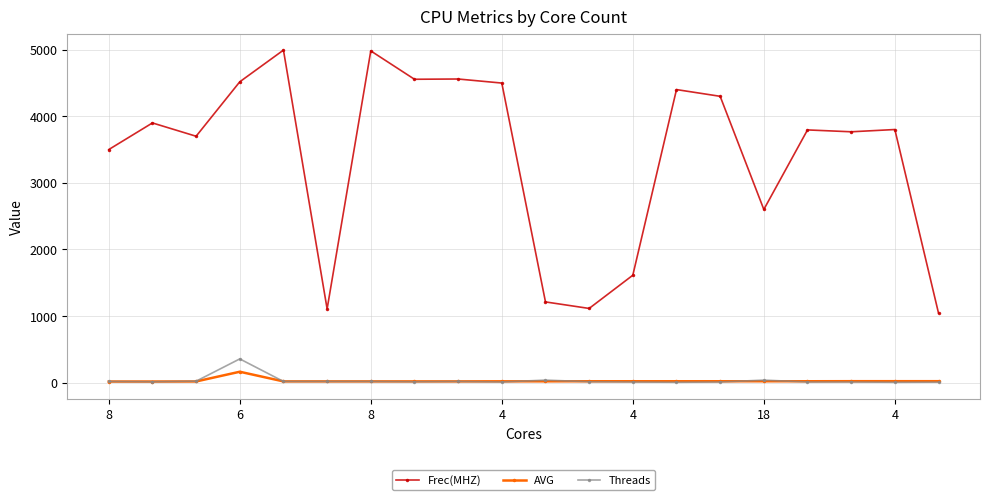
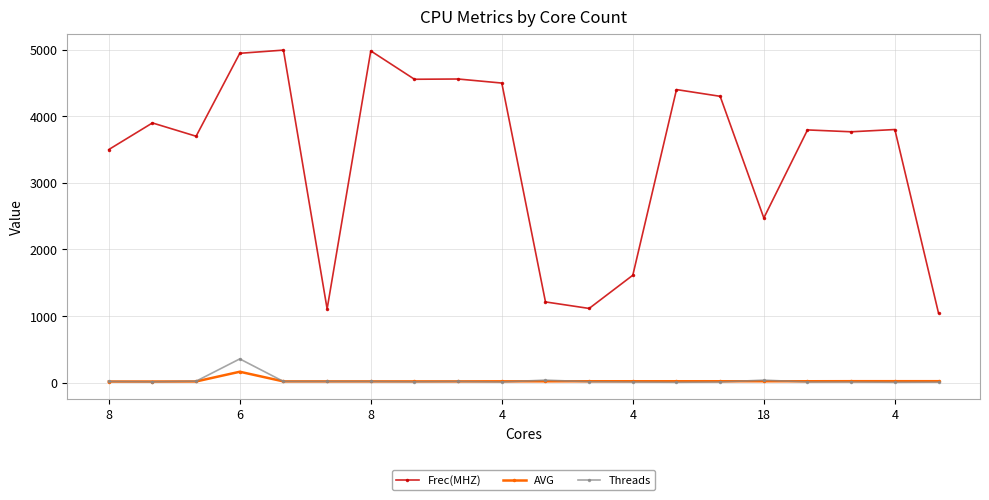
Frec(MHZ), 6: 4500 -> 4900
Frec(MHZ), 18: 2600 -> 2500
